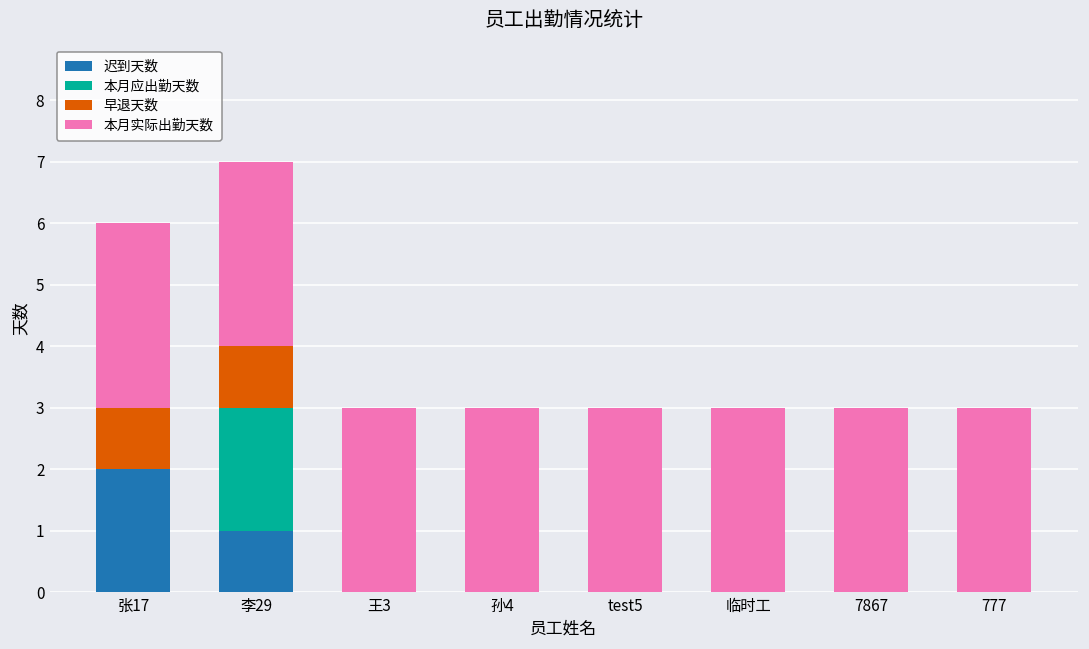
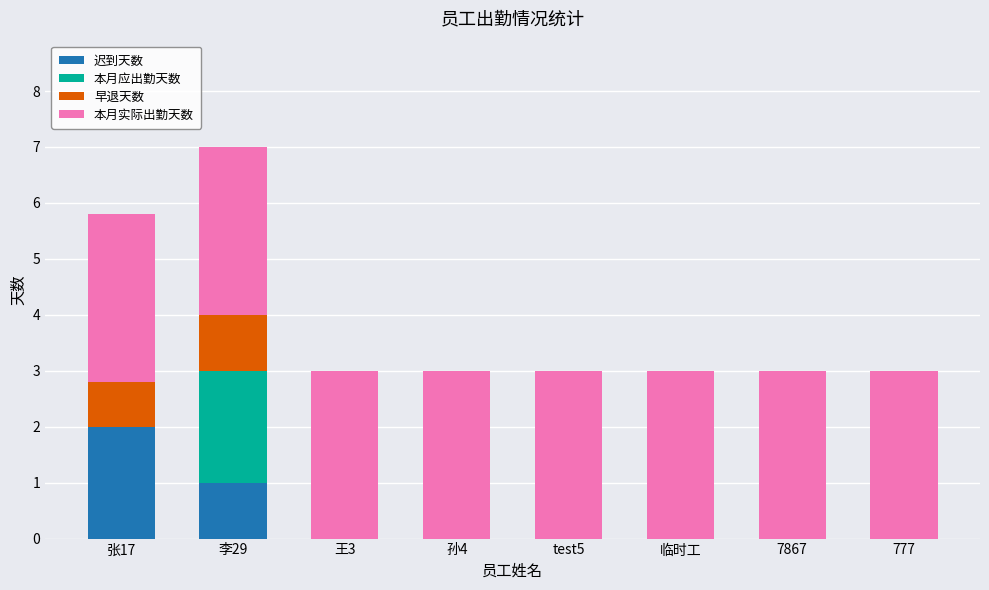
早退天数, 张17: 1.0 -> 0.8
